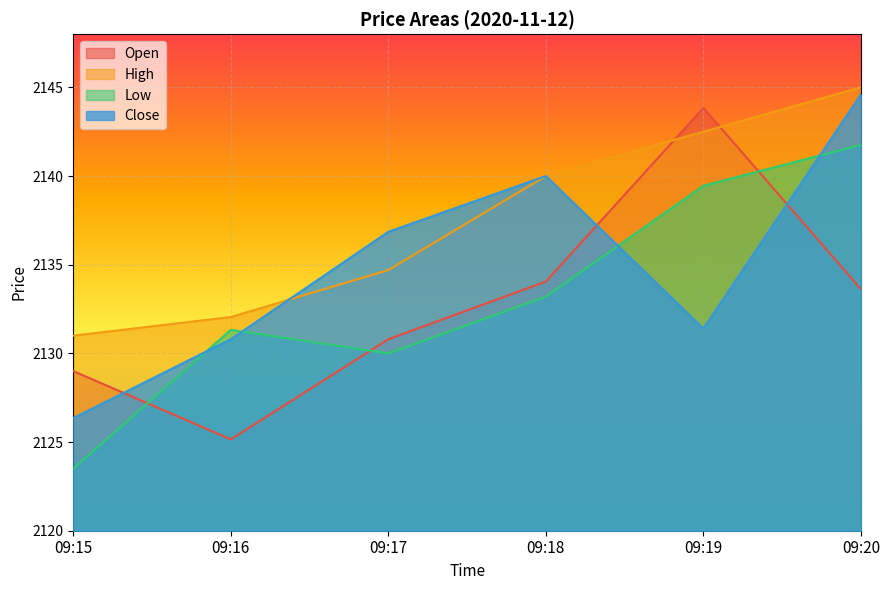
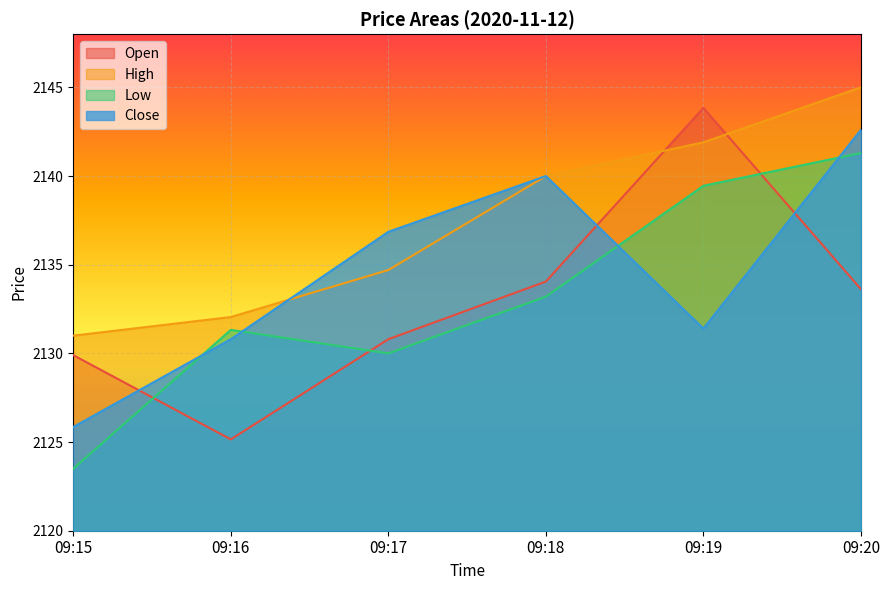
Open, 09:15: 2129.0 -> 2129.9
Close, 09:15: 2126.4 -> 2125.9
High, 09:19: 2142.5 -> 2141.9
Low, 09:20: 2141.8 -> 2141.3
Close, 09:20: 2144.6 -> 2142.6
